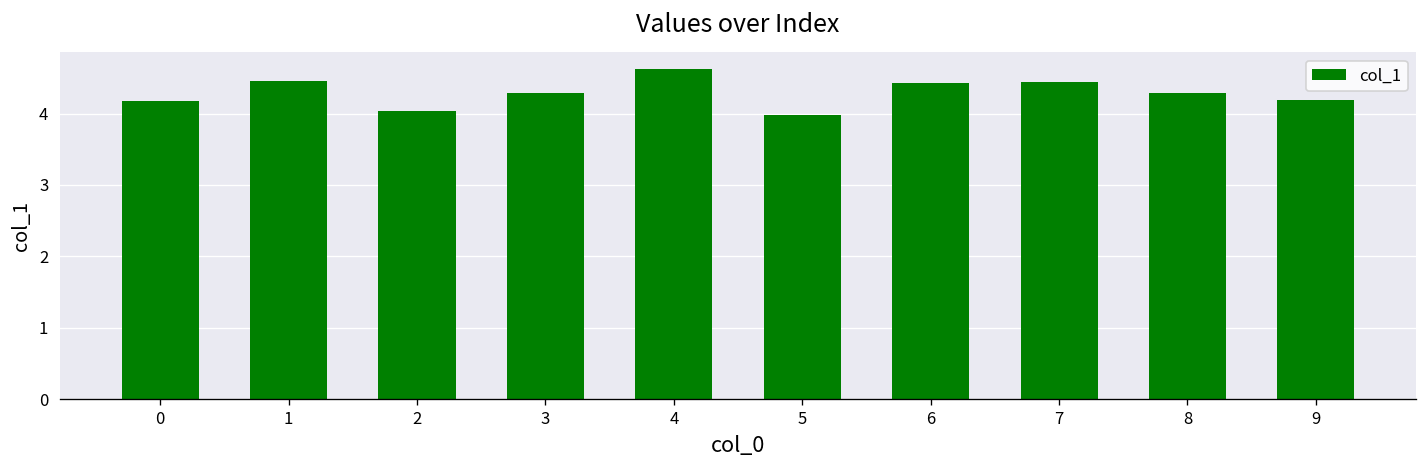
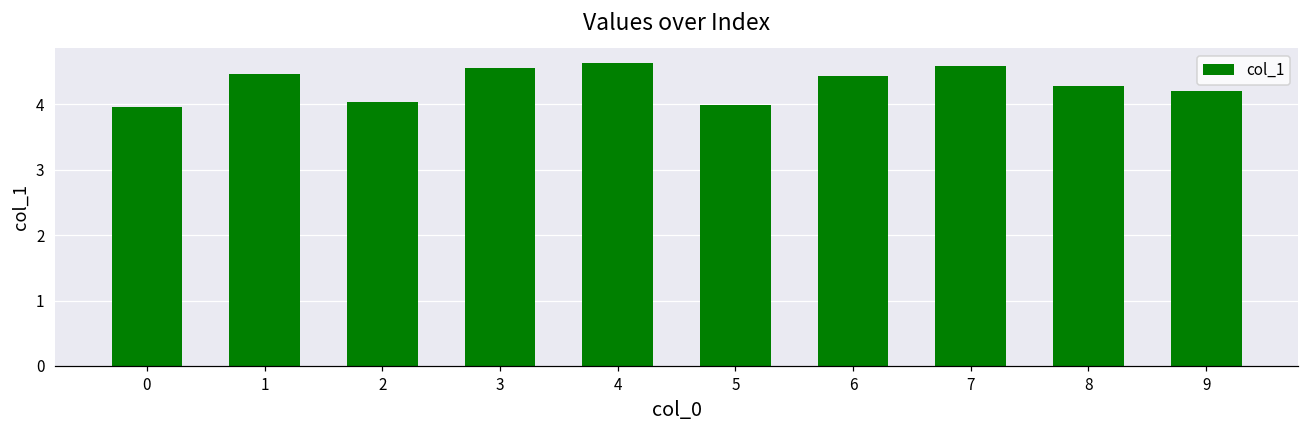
0: 4.2 -> 4.0
3: 4.3 -> 4.6
7: 4.4 -> 4.6
